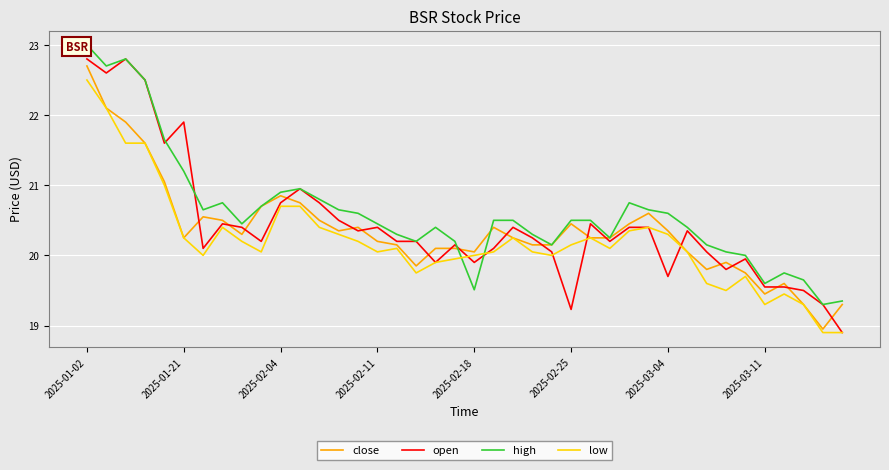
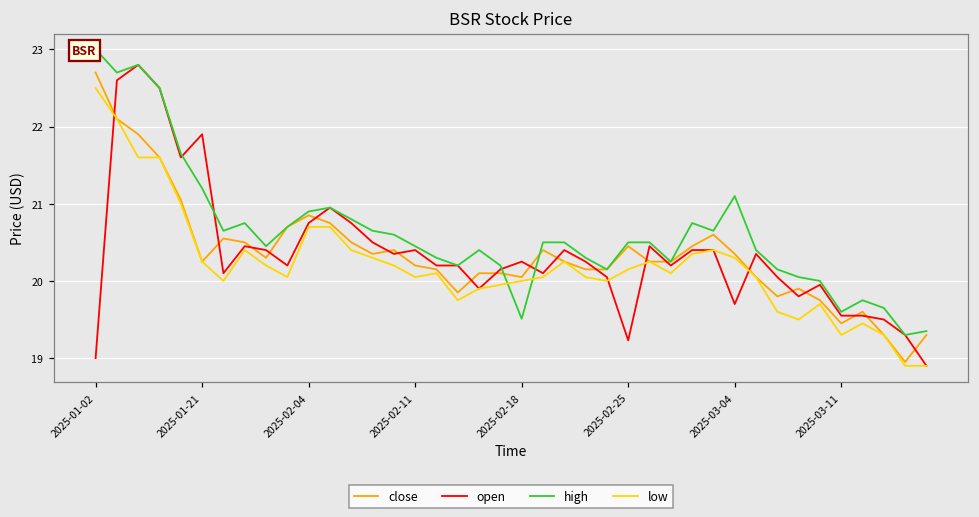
open, 2025-01-02: 22.8 -> 19.0
open, 2025-02-18: 19.9 -> 20.3
high, 2025-03-04: 20.6 -> 21.1
